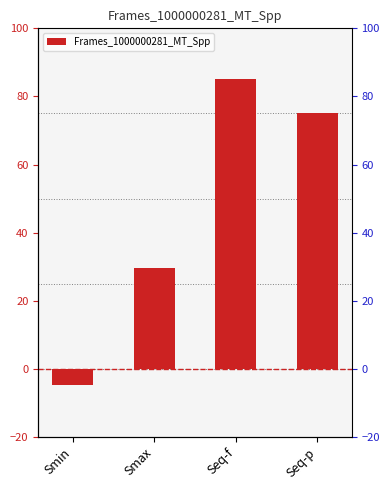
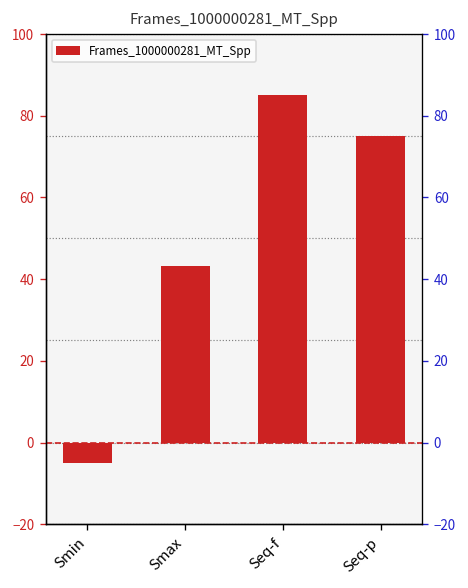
Smax: 29 -> 43
